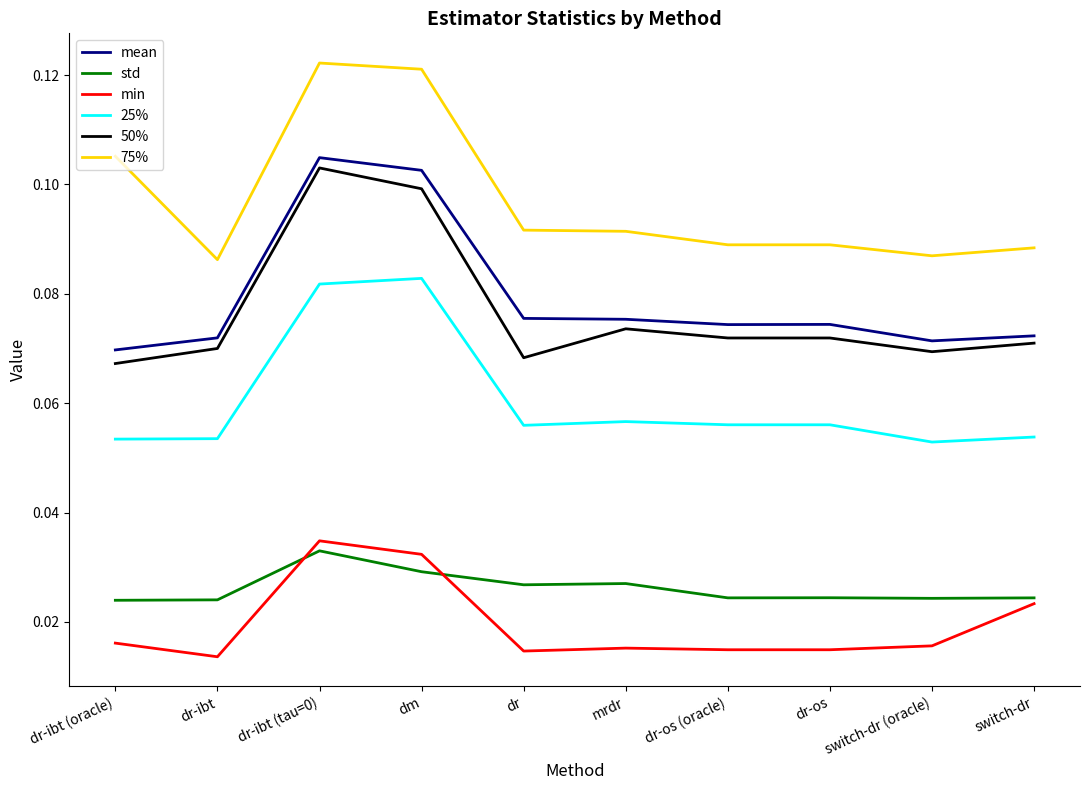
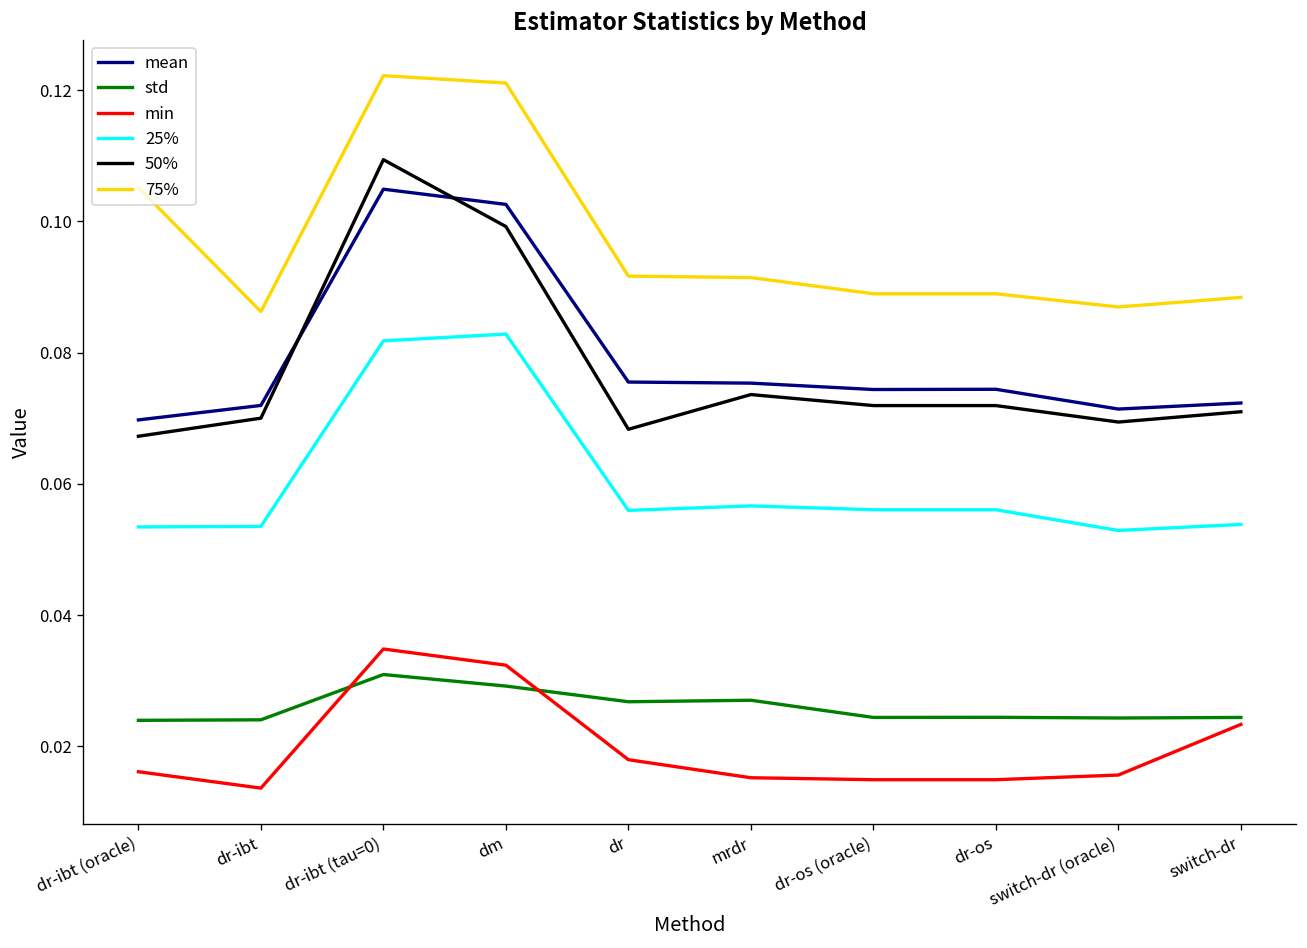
std, dr-ibt (tau=0): 0.033 -> 0.031
50%, dr-ibt (tau=0): 0.103 -> 0.109
min, dr: 0.015 -> 0.018
